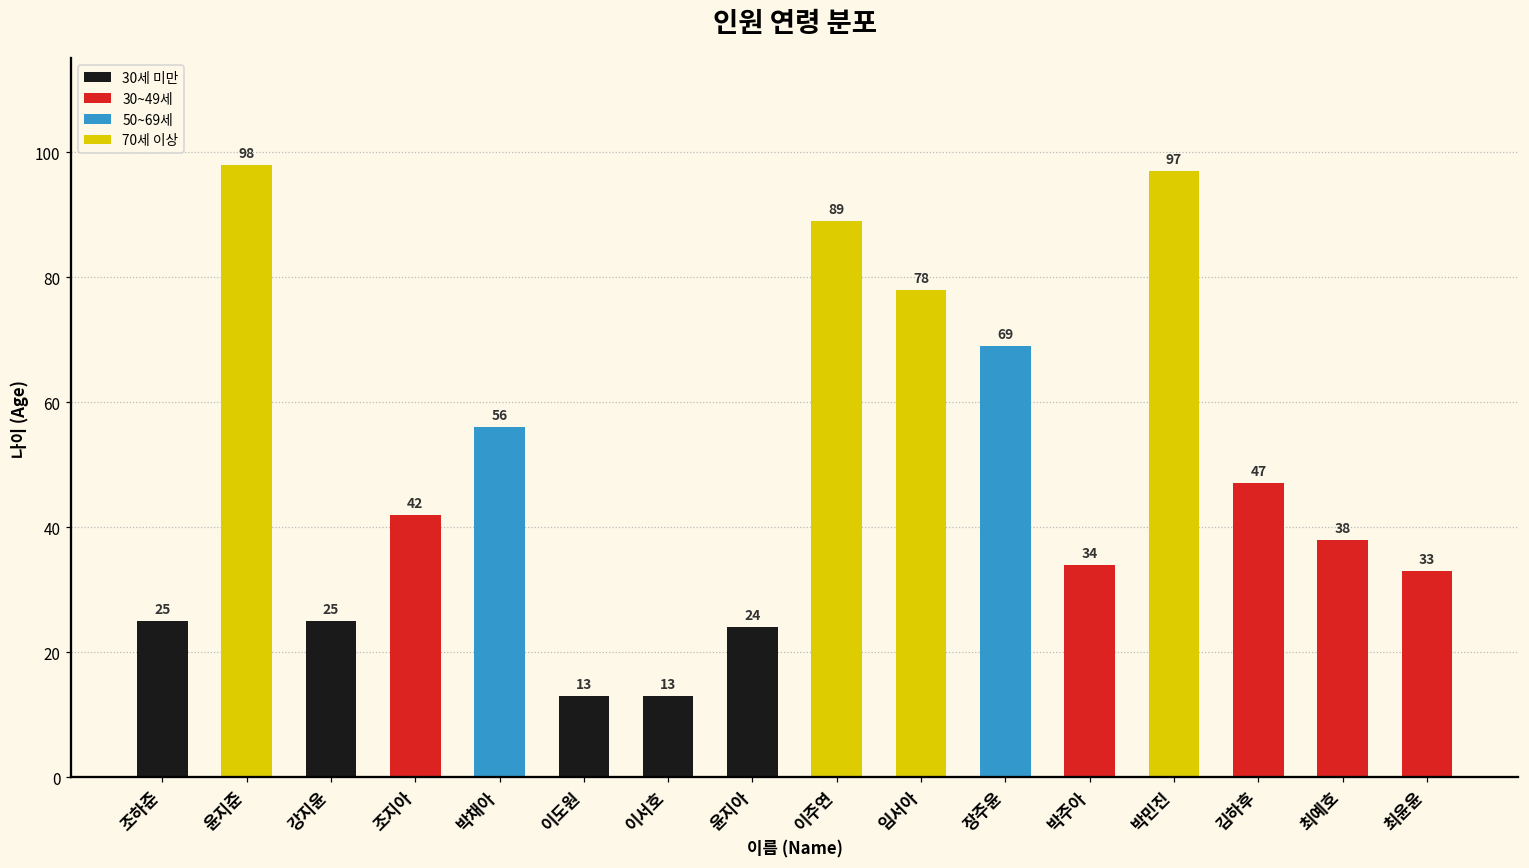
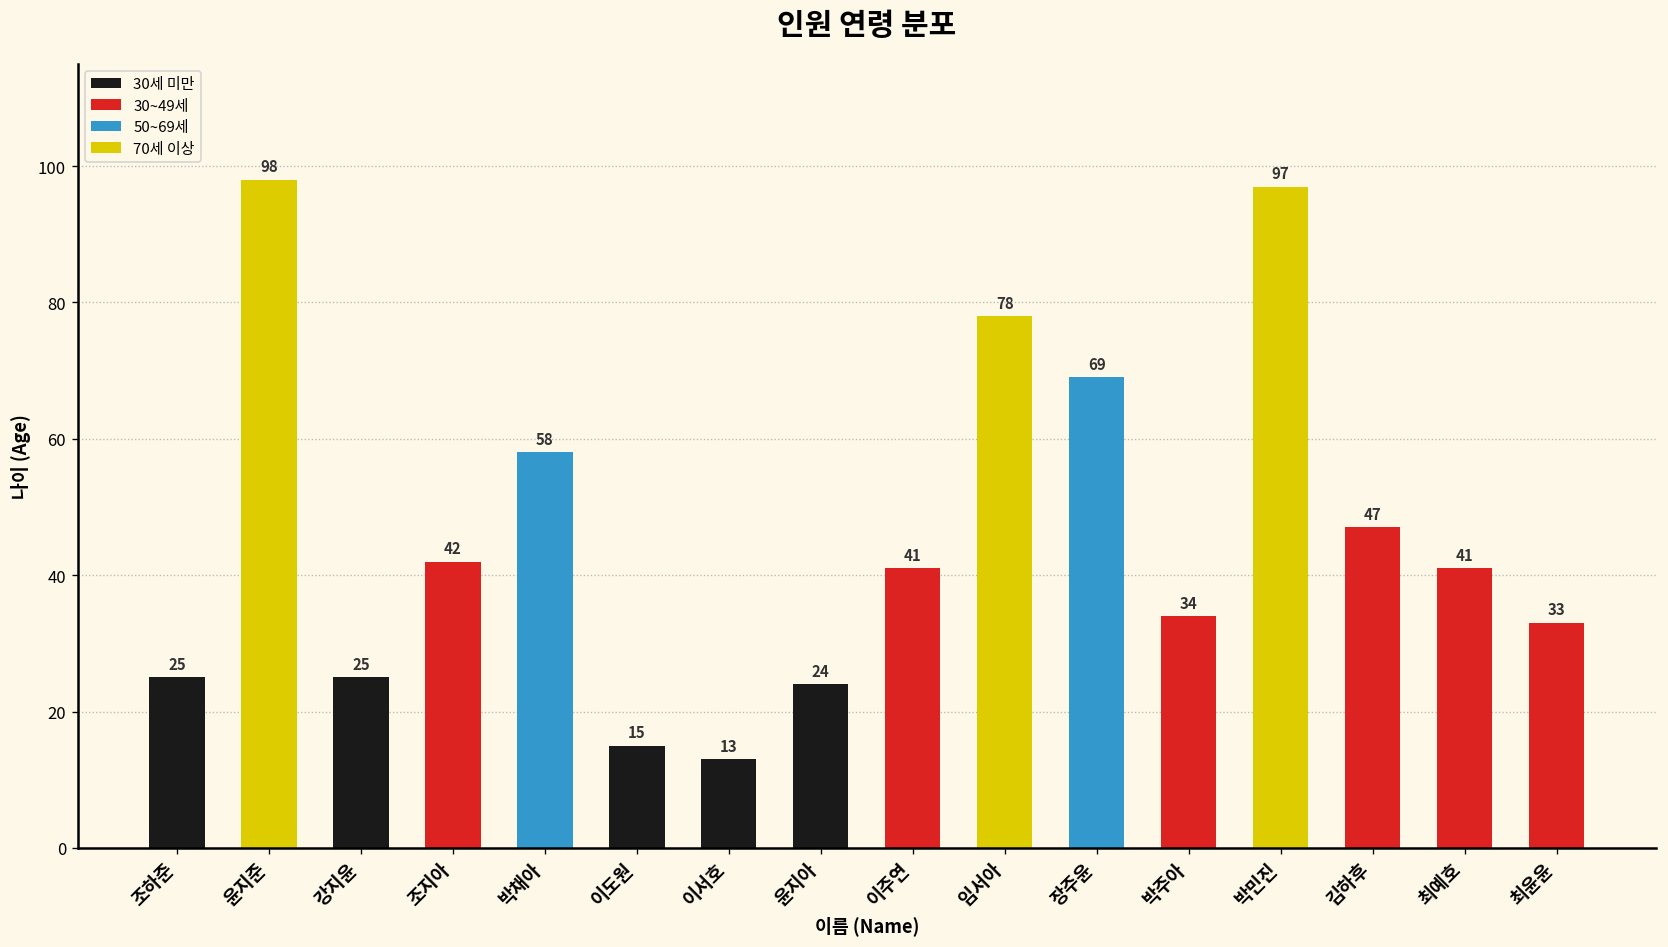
박채아: 56 -> 58
이도원: 13 -> 15
이주연: 89 -> 41
최예호: 38 -> 41
